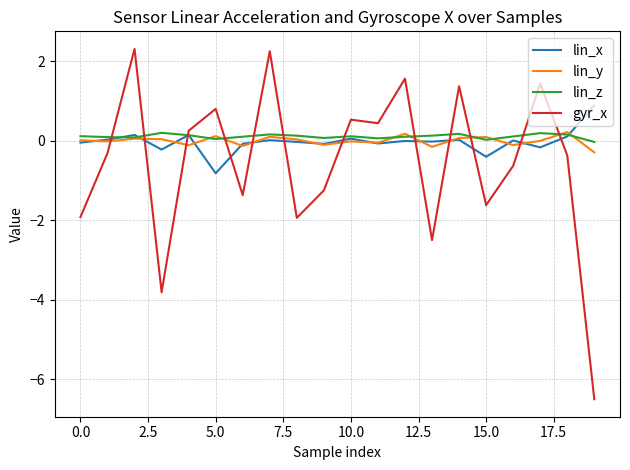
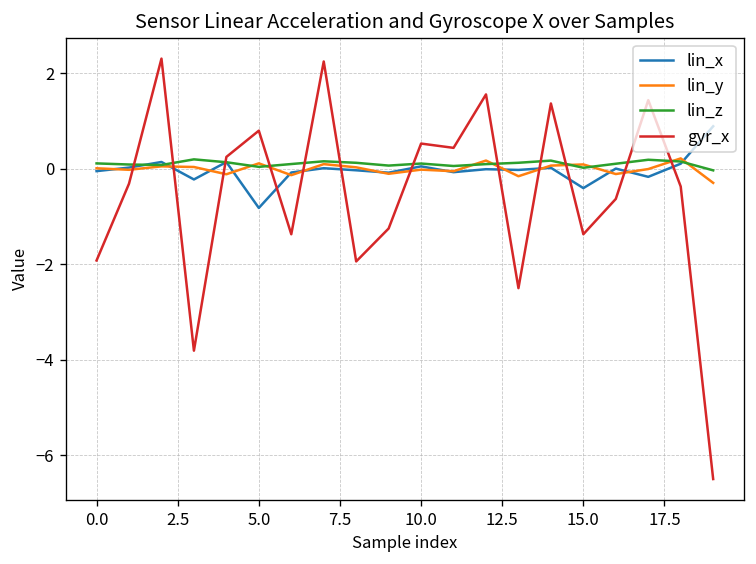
gyr_x, 15.0: -1.6 -> -1.4
